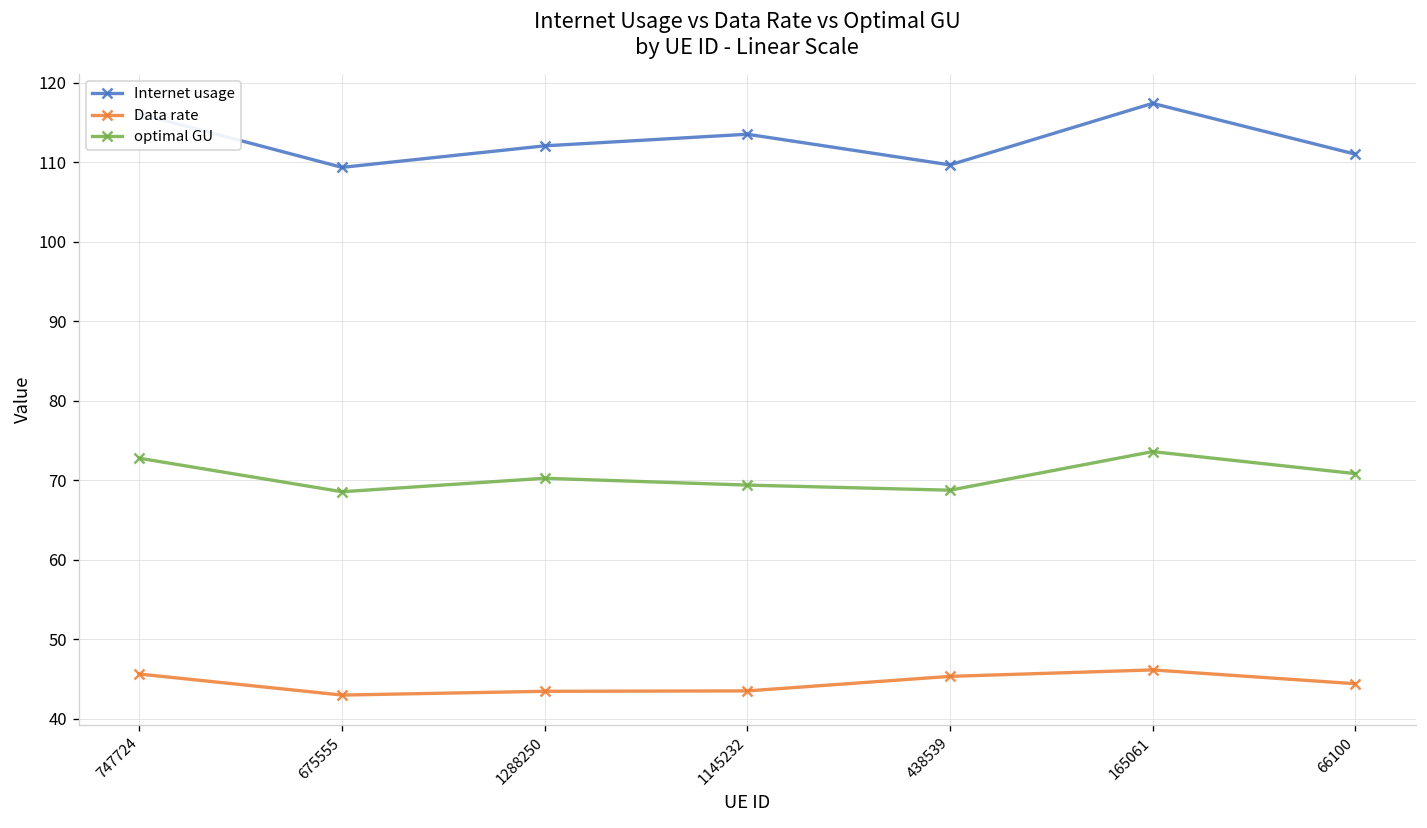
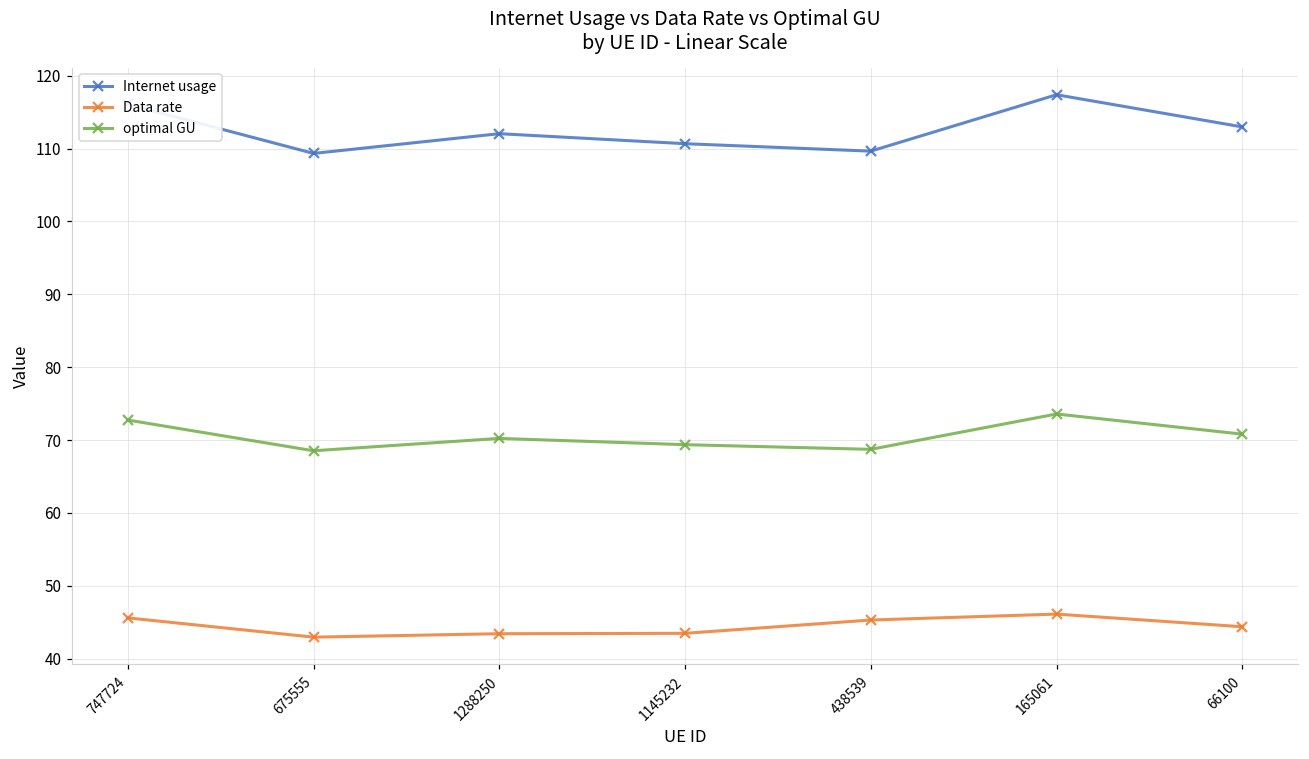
Internet usage, 1145232: 113 -> 111
Internet usage, 66100: 111 -> 113
